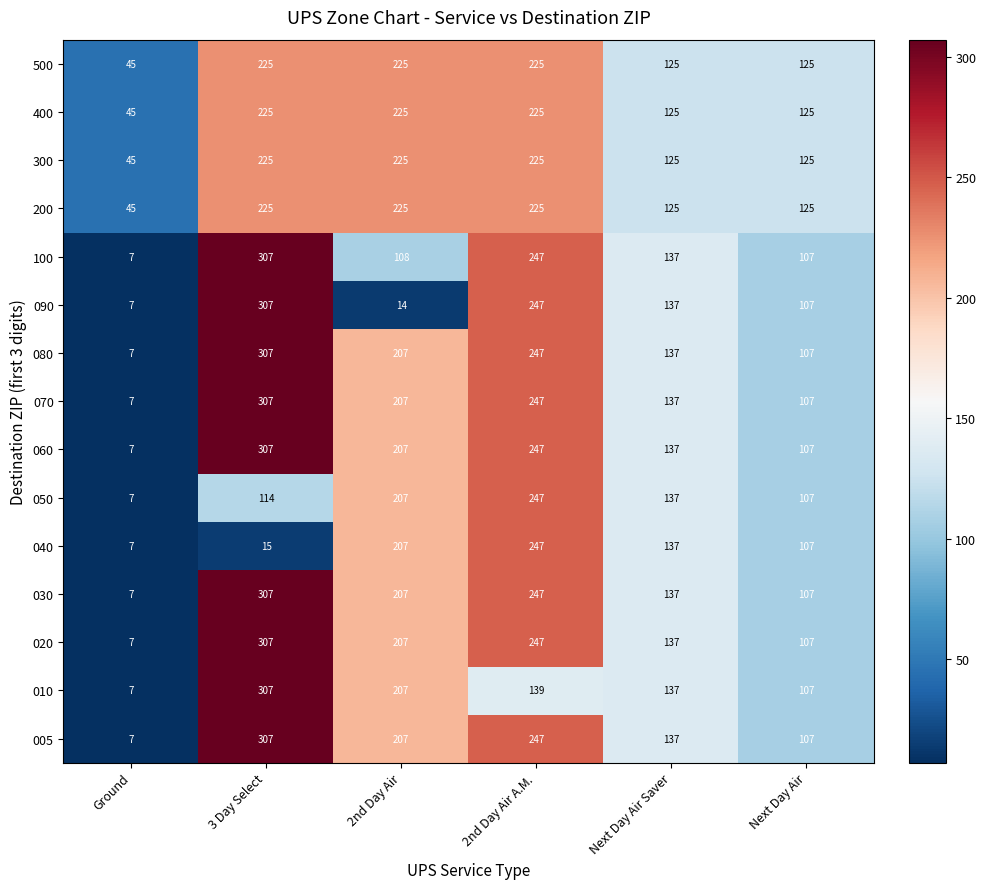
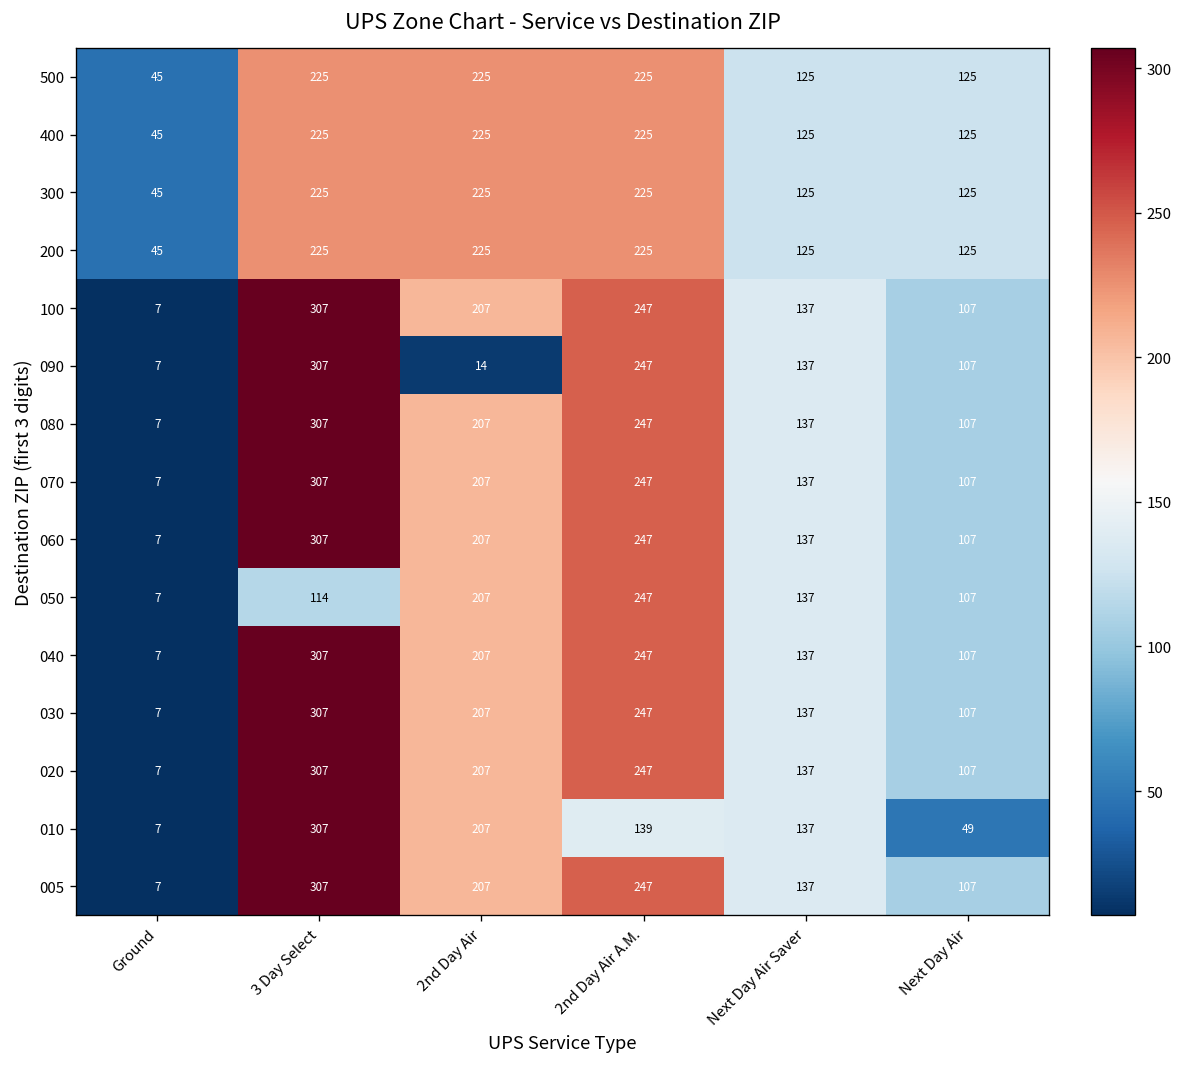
100, 2nd Day Air: 108 -> 207
040, 3 Day Select: 15 -> 307
010, Next Day Air: 107 -> 49
